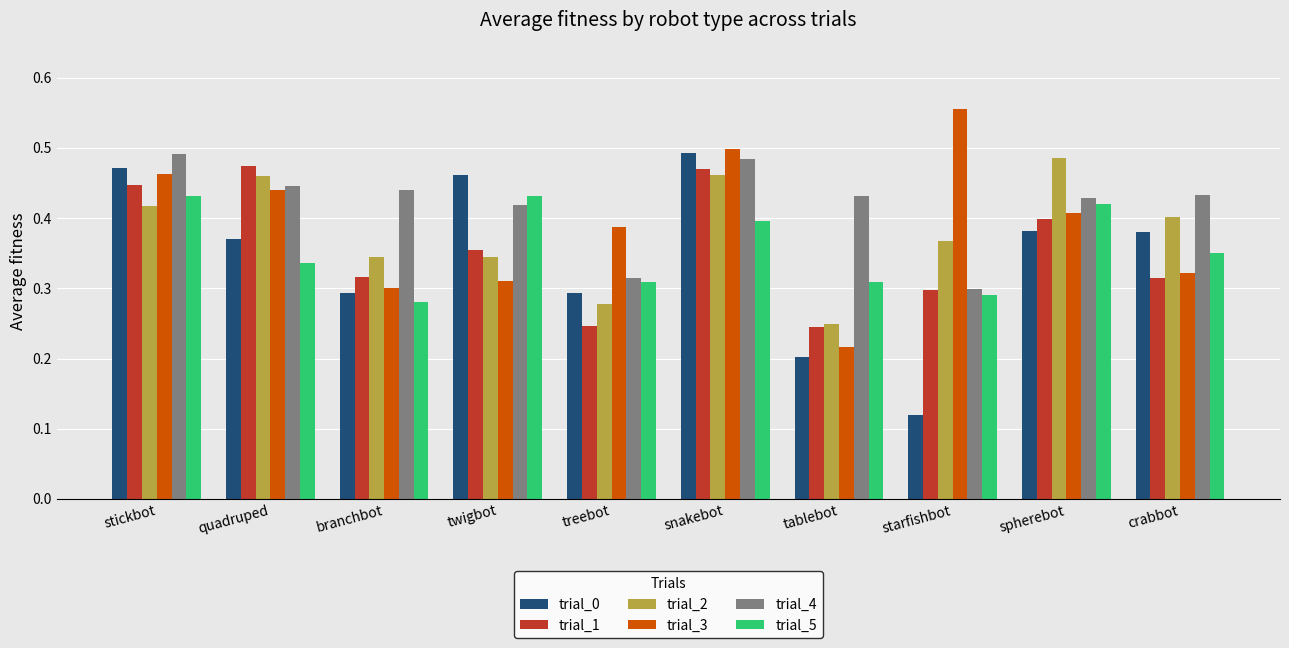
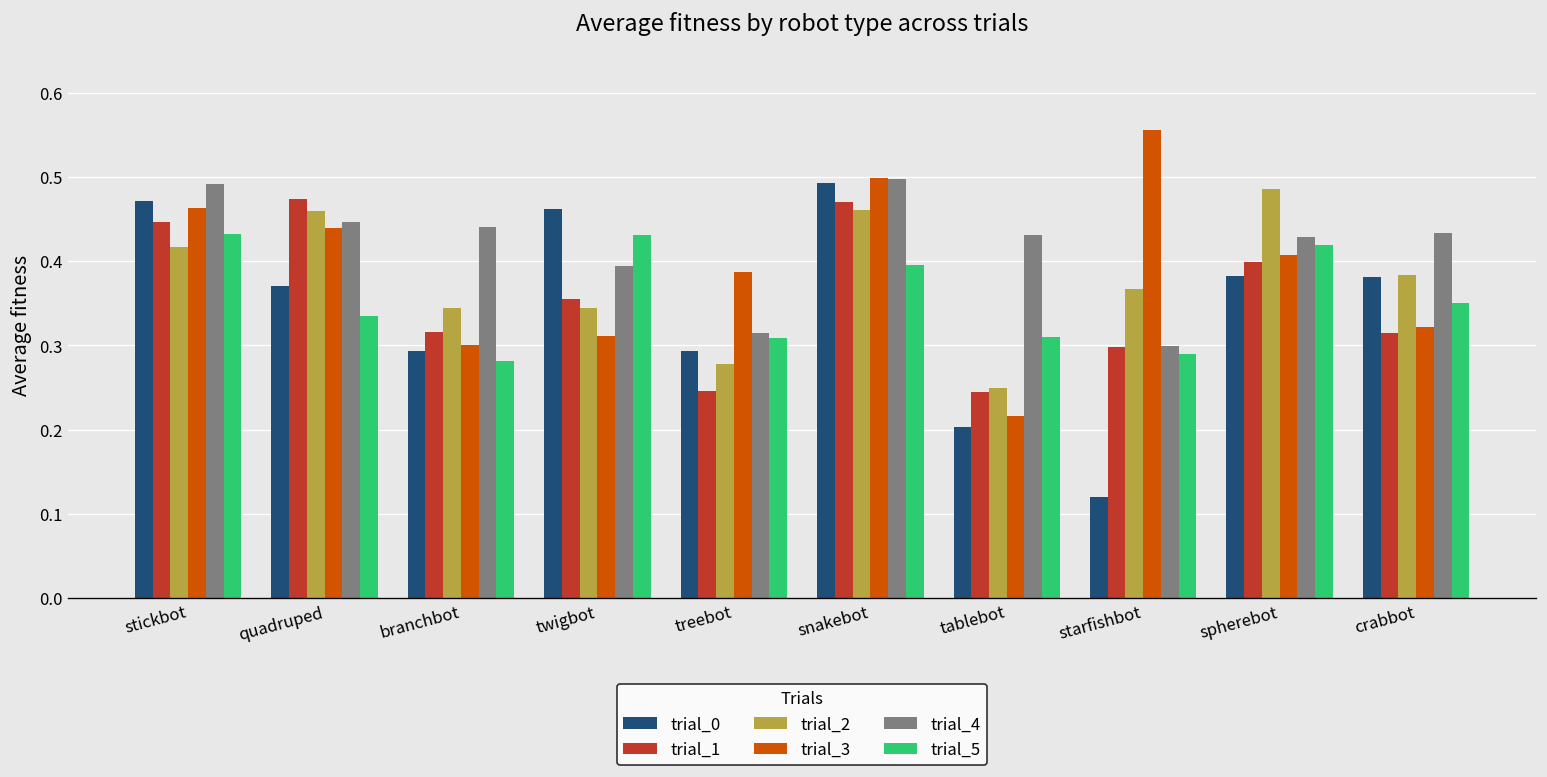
trial_4, twigbot: 0.42 -> 0.39
trial_4, snakebot: 0.48 -> 0.50
trial_2, crabbot: 0.40 -> 0.38
